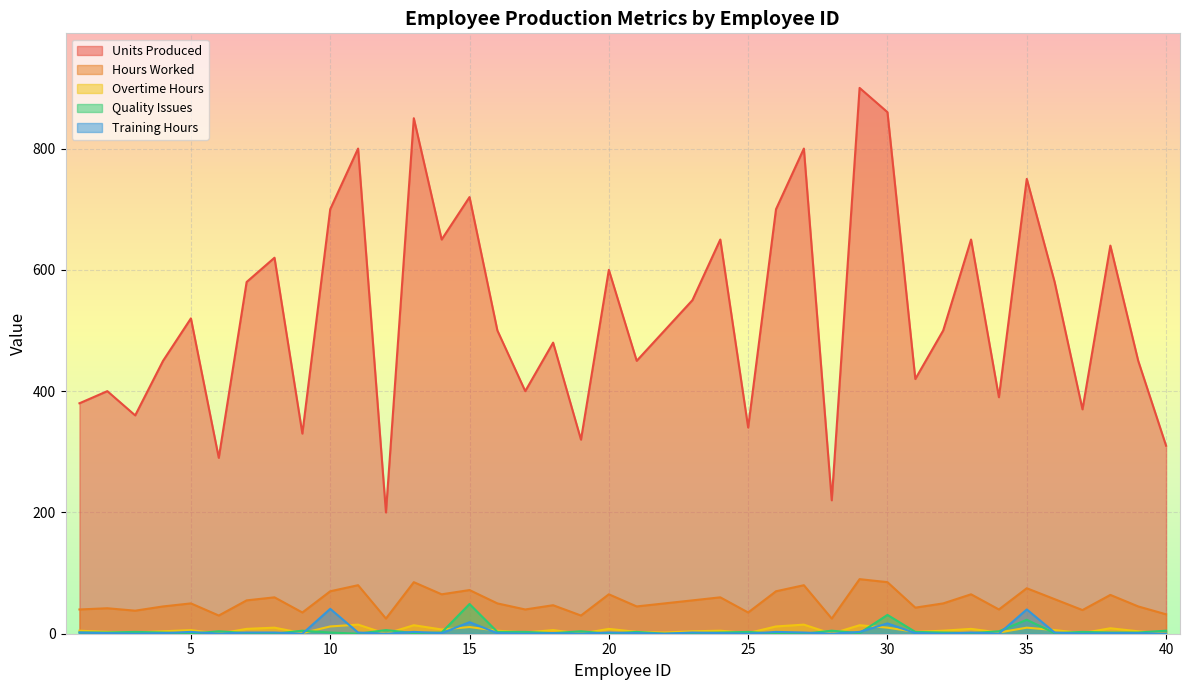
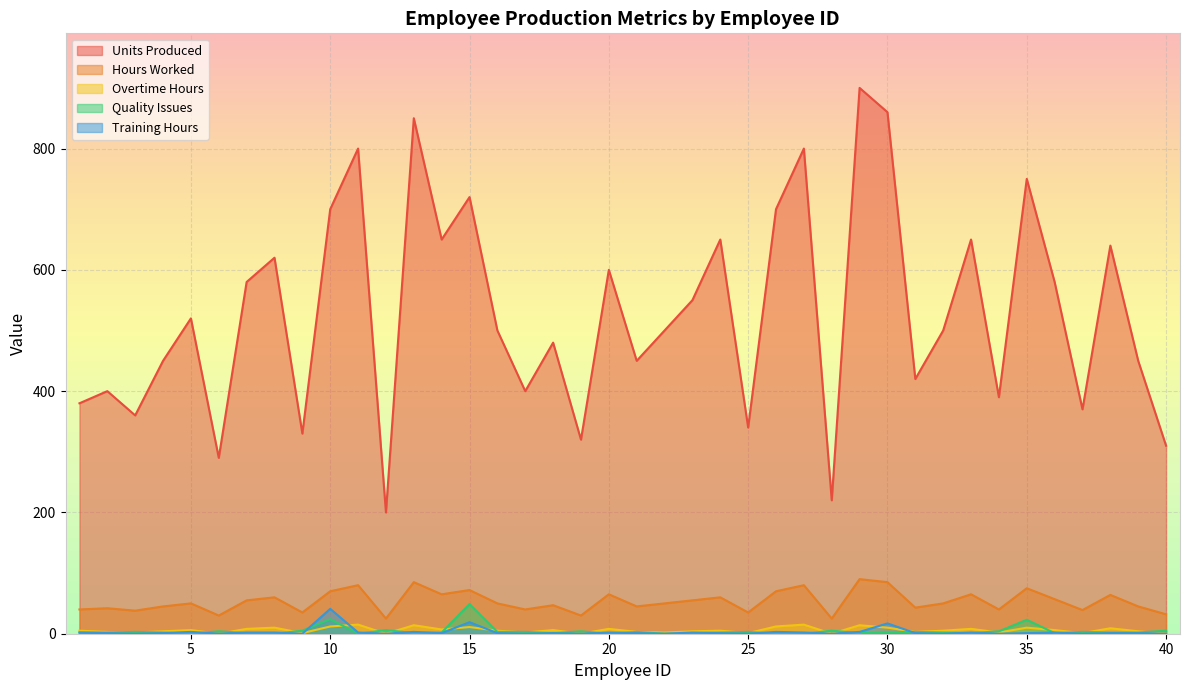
Quality Issues, 10: 0 -> 20
Quality Issues, 30: 30 -> 0
Training Hours, 35: 40 -> 0
